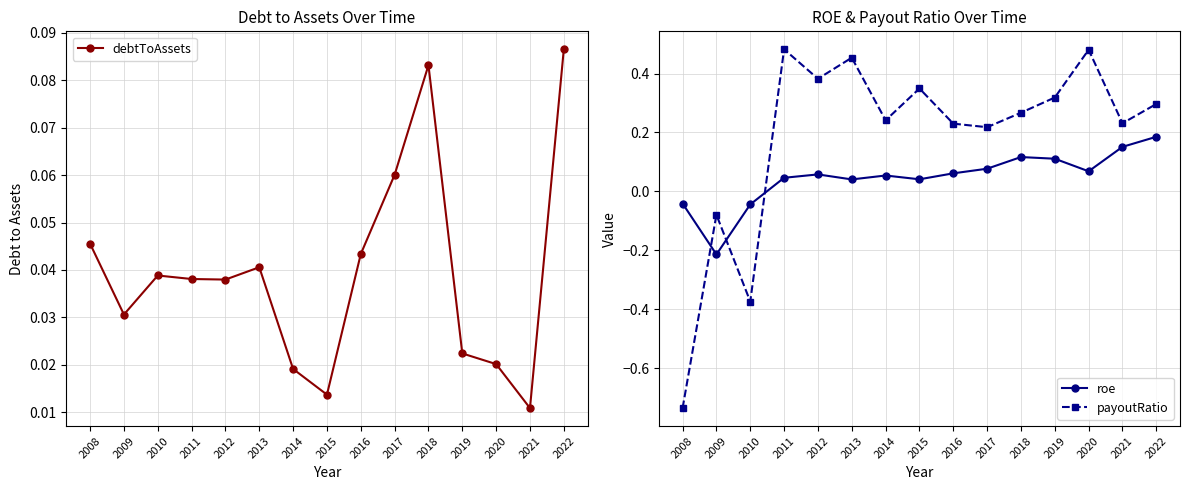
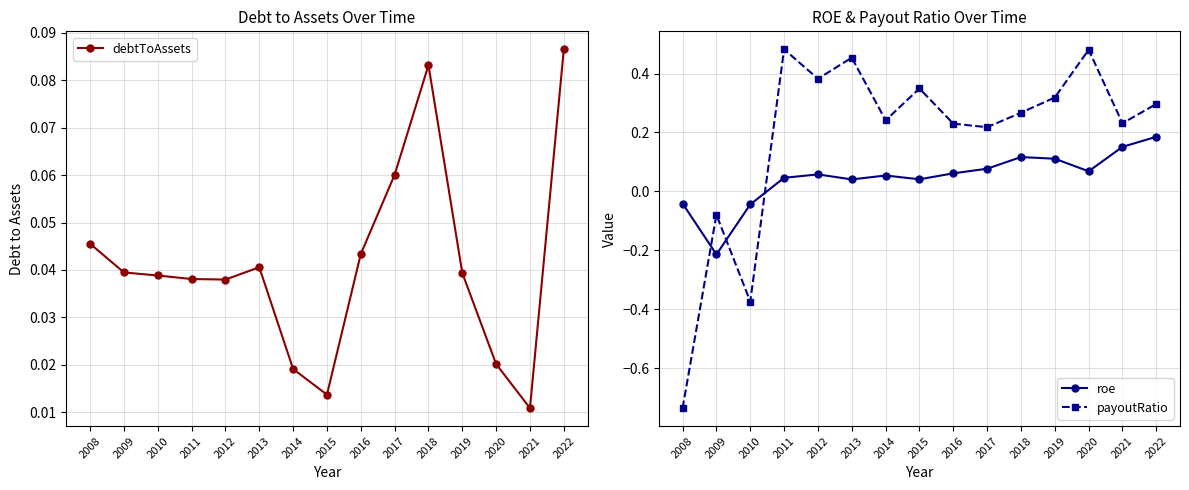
Debt to Assets Over Time, 2009: 0.031 -> 0.039
Debt to Assets Over Time, 2019: 0.022 -> 0.039
